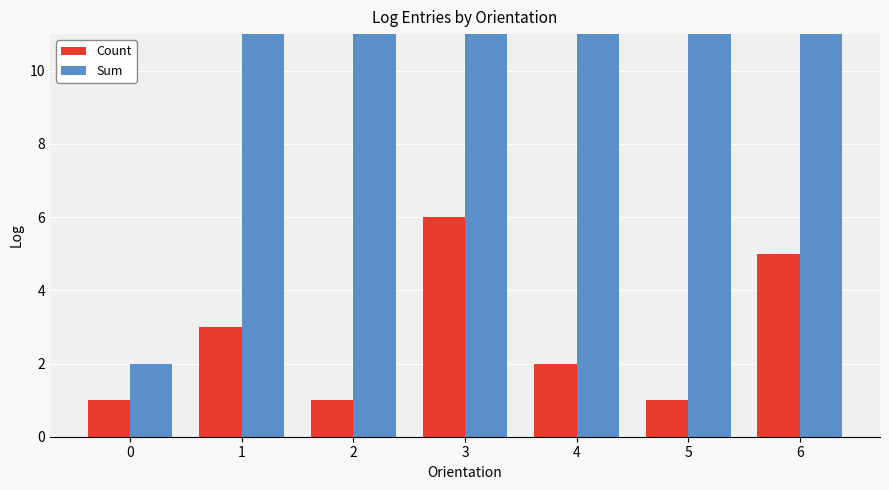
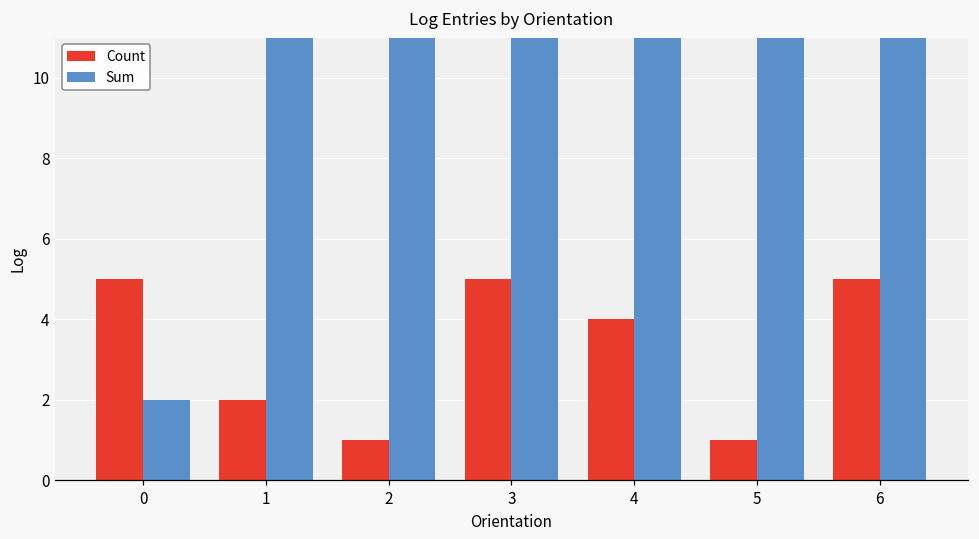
Count, 0: 1 -> 5
Count, 1: 3 -> 2
Count, 3: 6 -> 5
Count, 4: 2 -> 4
